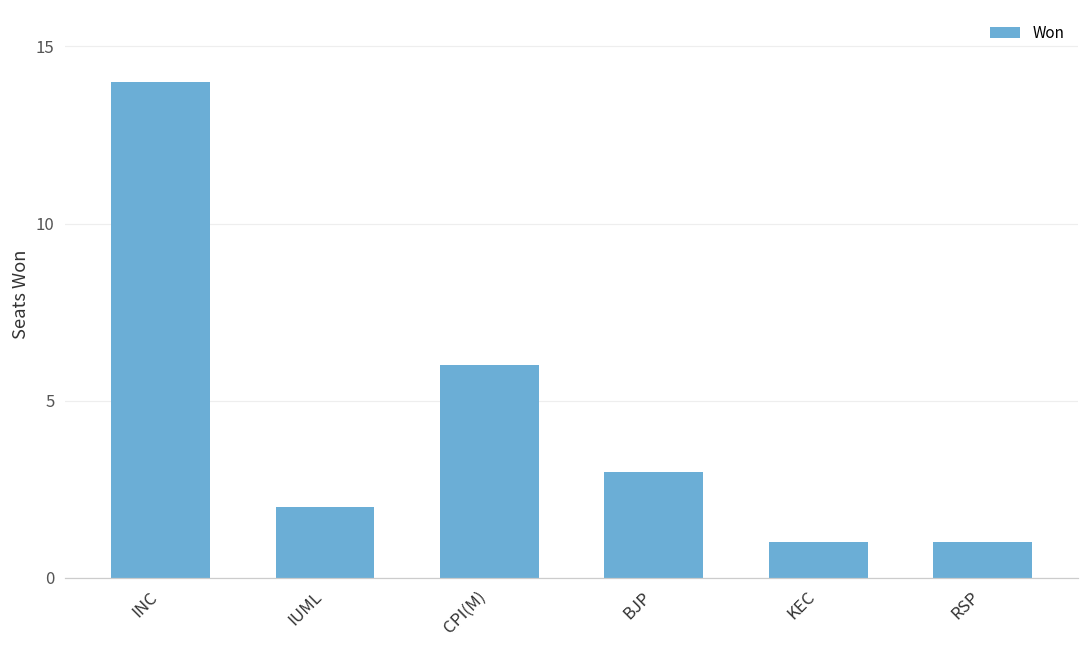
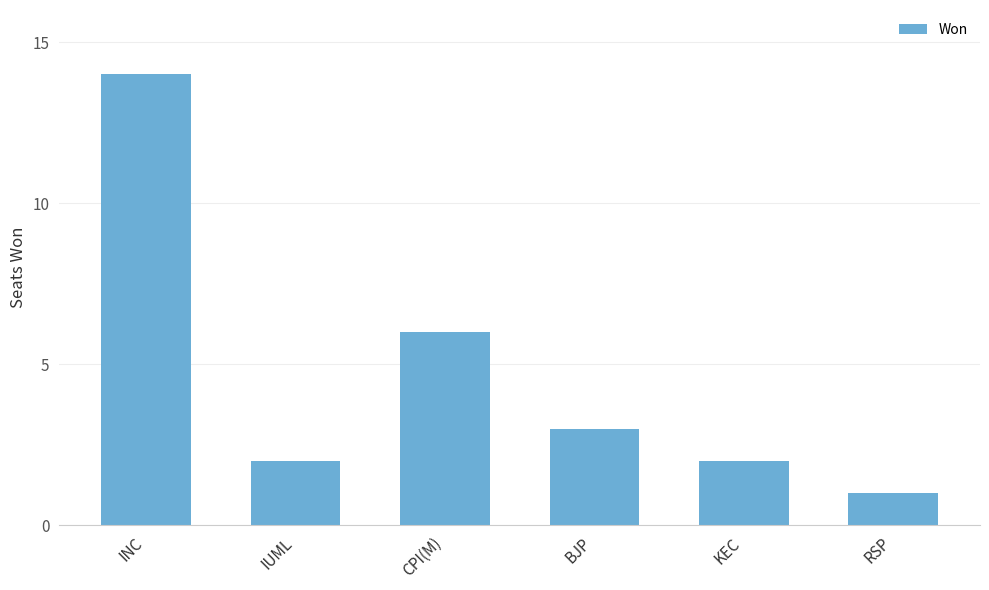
KEC: 1 -> 2
